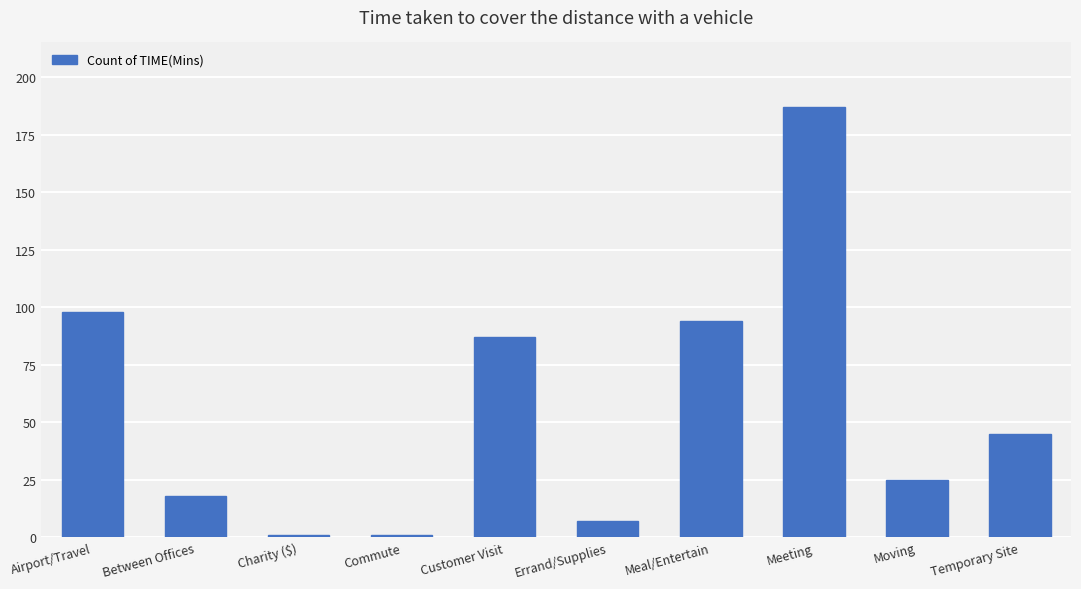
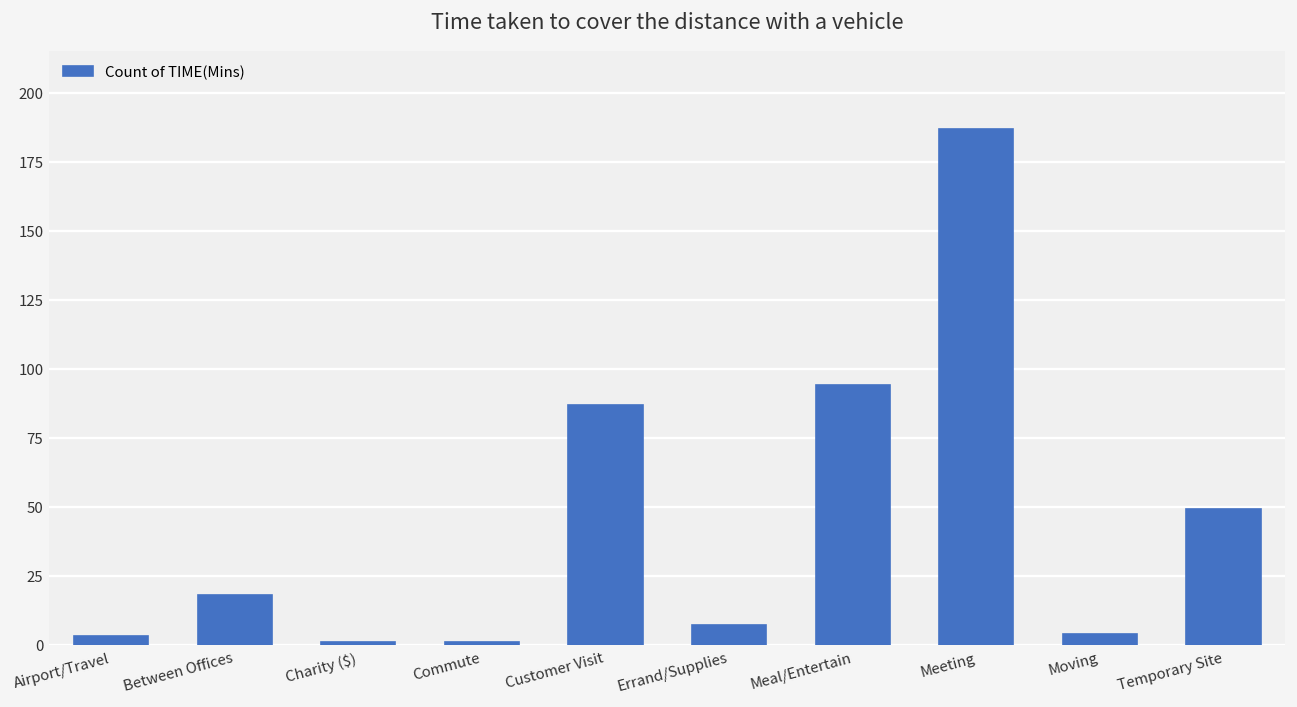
Airport/Travel: 98 -> 3
Moving: 25 -> 4
Temporary Site: 45 -> 49
